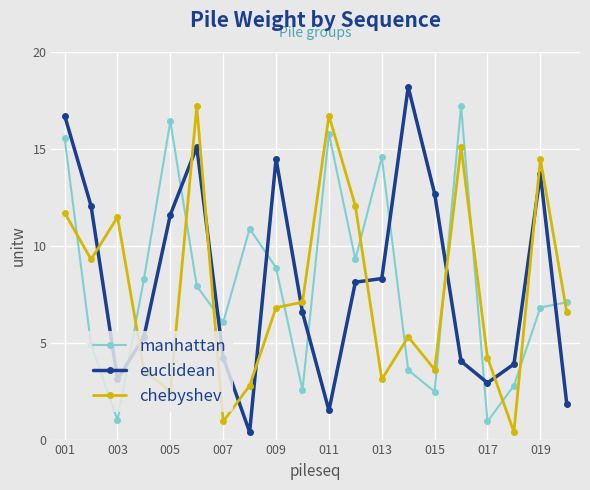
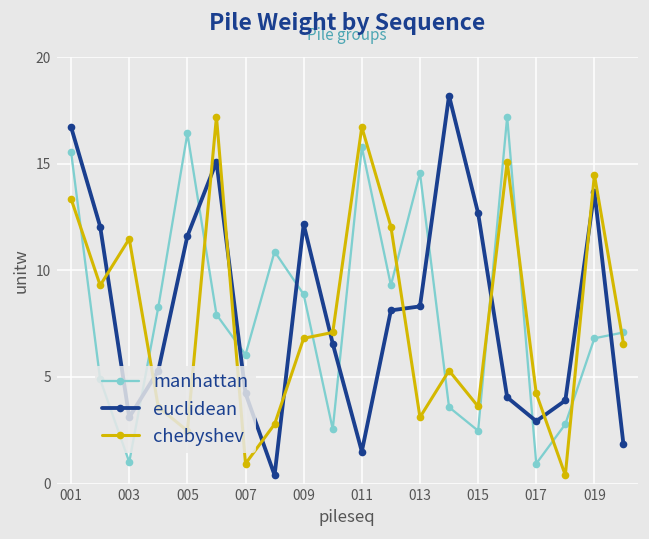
chebyshev, 001: 11.7 -> 13.4
euclidean, 009: 14.5 -> 12.2
